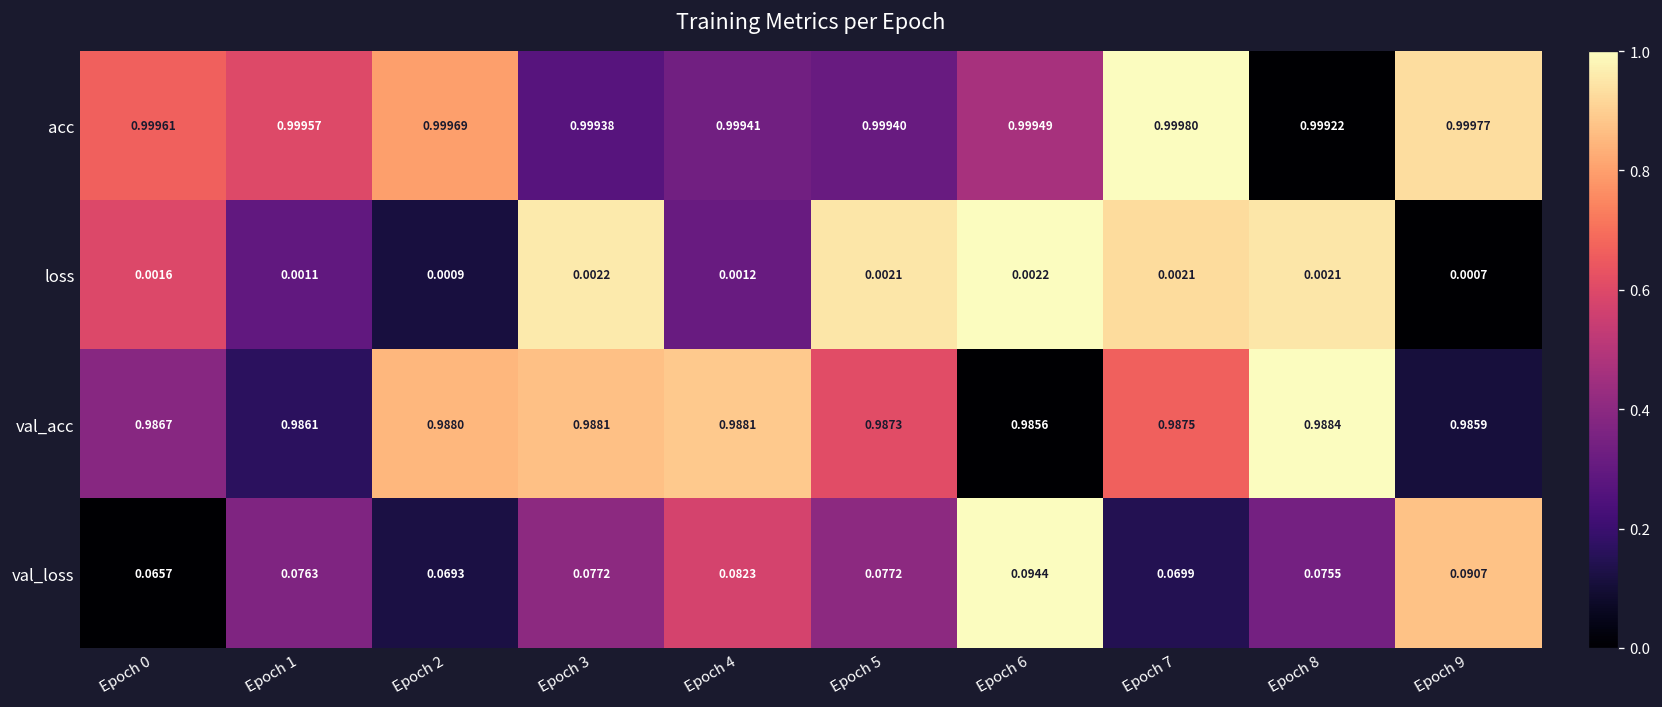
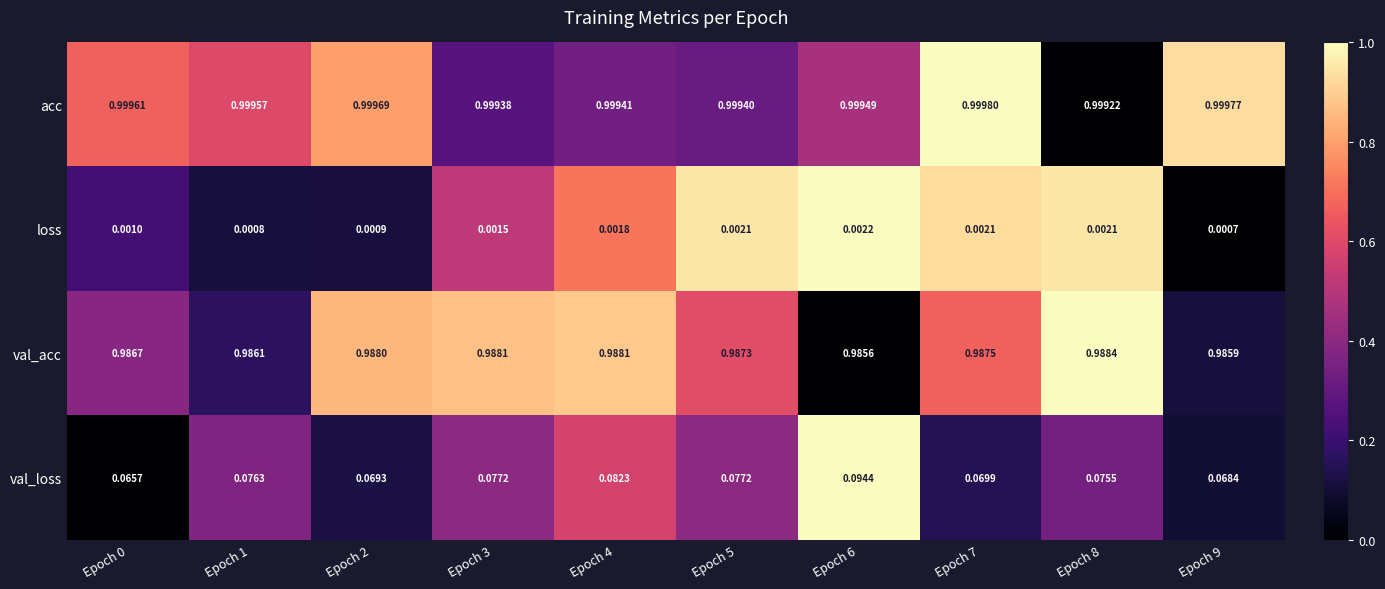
loss, Epoch 0: 0.0016 -> 0.0010
loss, Epoch 1: 0.0011 -> 0.0008
loss, Epoch 3: 0.0022 -> 0.0015
loss, Epoch 4: 0.0012 -> 0.0018
val_loss, Epoch 9: 0.0907 -> 0.0684
